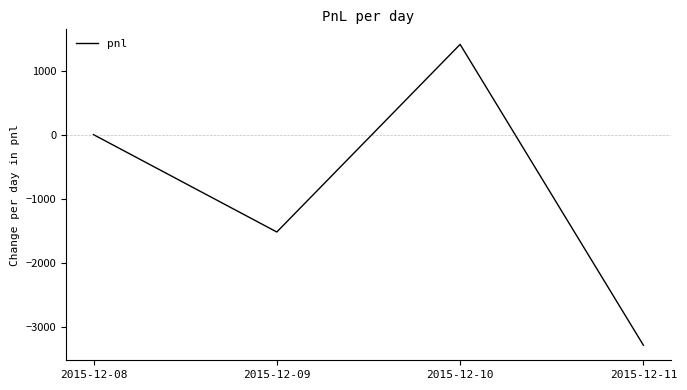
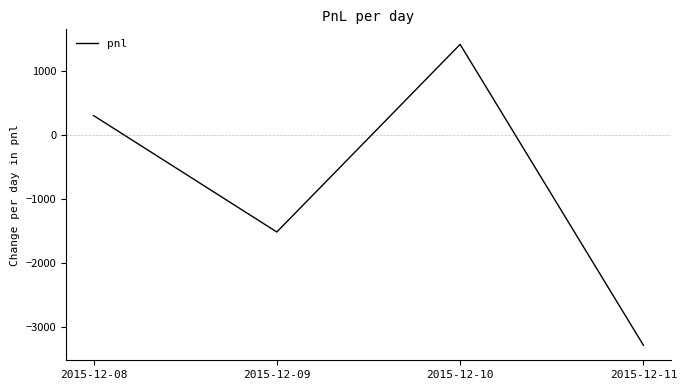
2015-12-08: 0 -> 300
